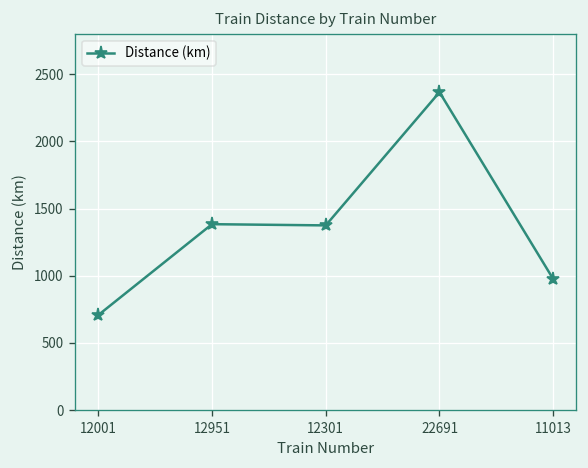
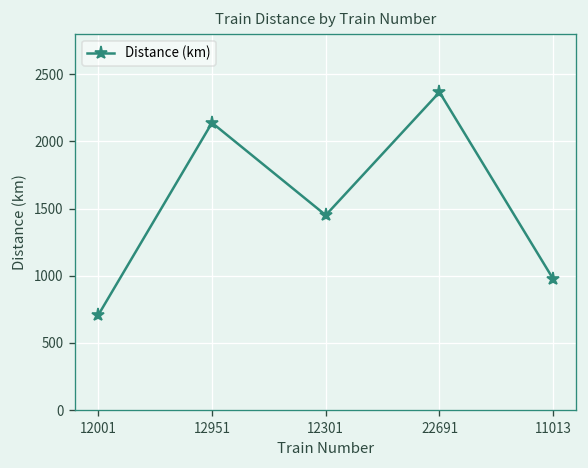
12951: 1380 -> 2140
12301: 1380 -> 1450
